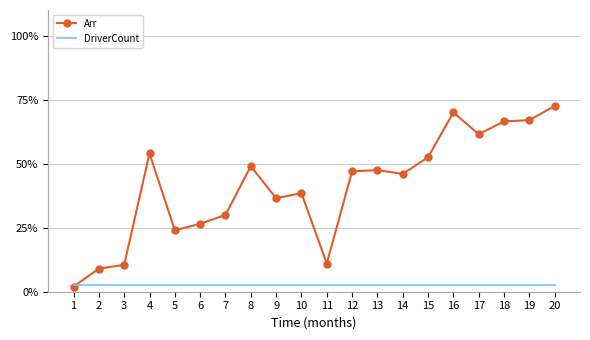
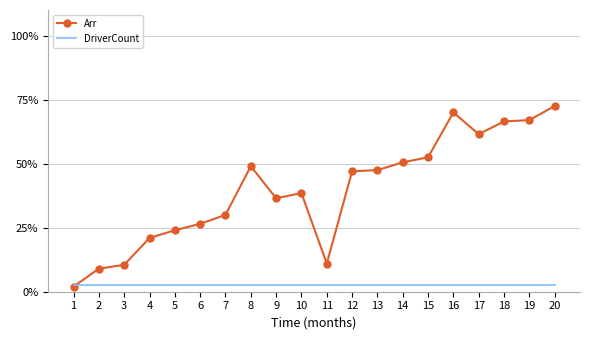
Arr, 4: 54% -> 21%
Arr, 14: 46% -> 51%
